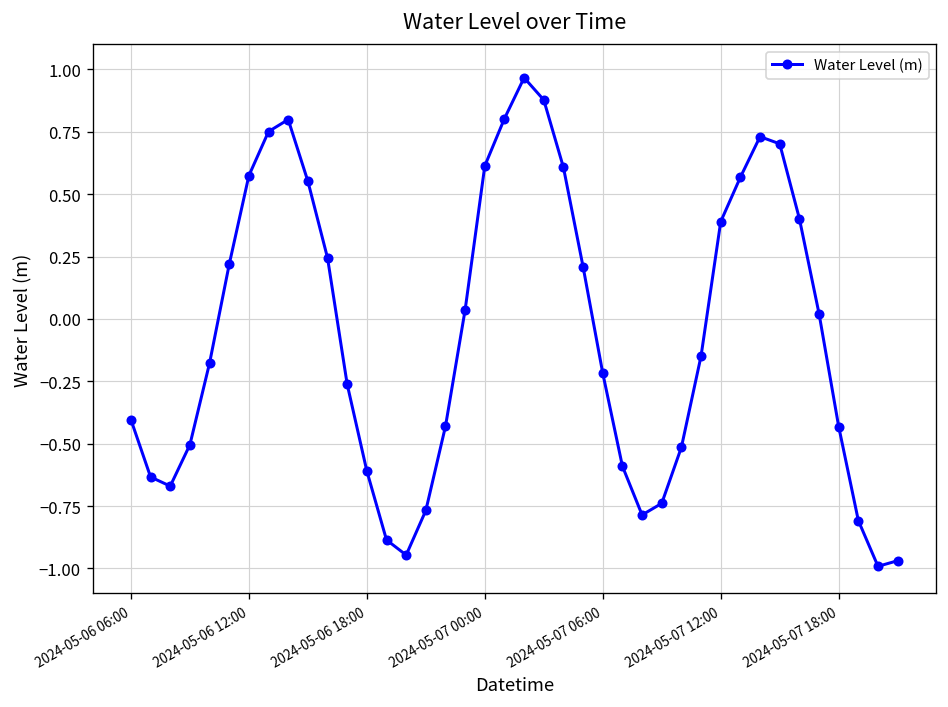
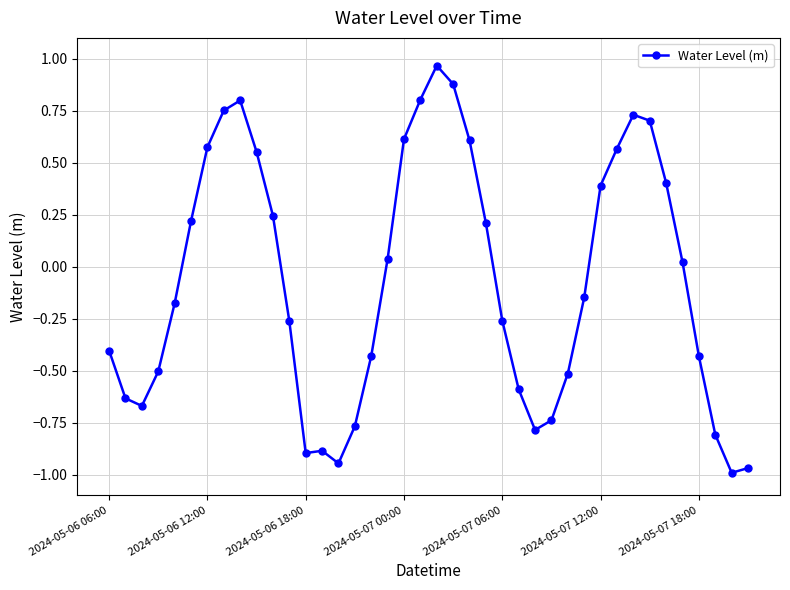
2024-05-06 18:00: -0.61 -> -0.90
2024-05-07 06:00: -0.22 -> -0.26
